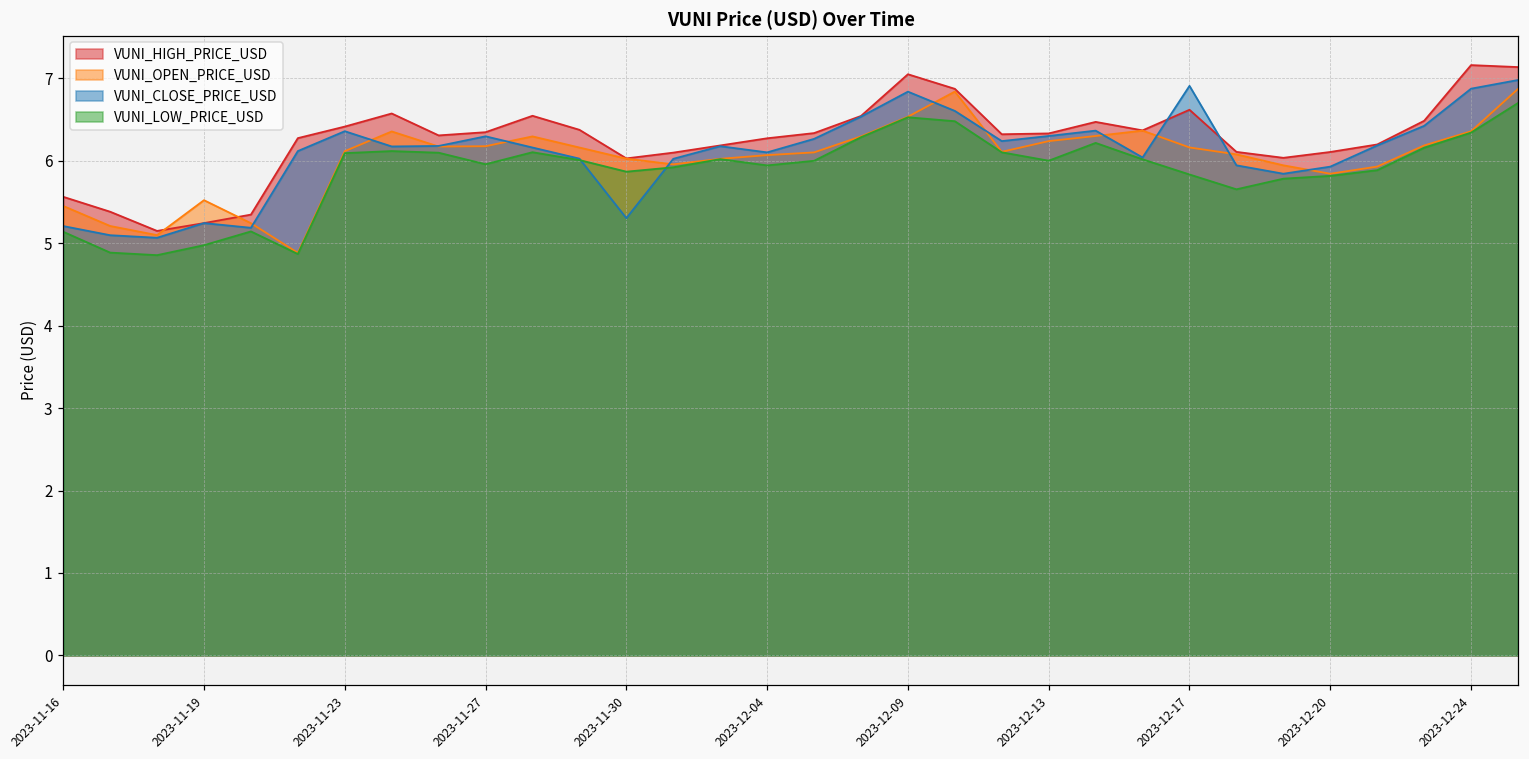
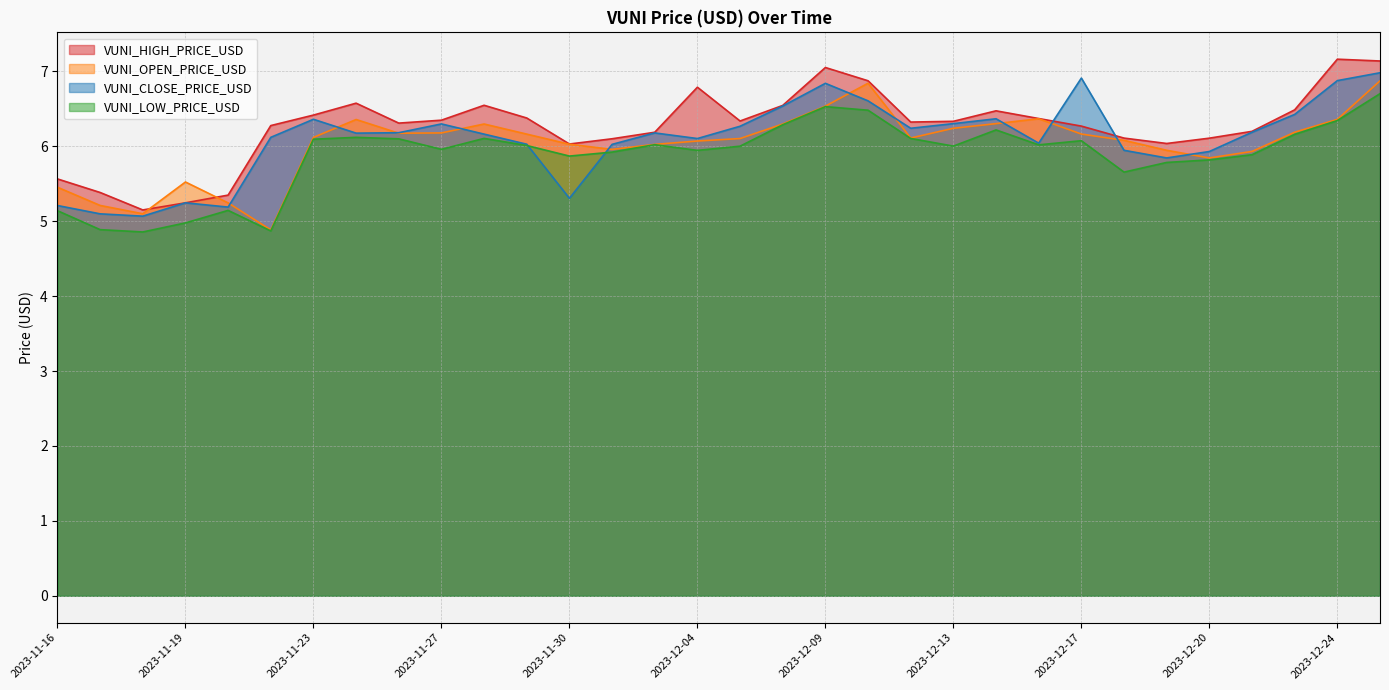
VUNI_HIGH_PRICE_USD, 2023-12-04: 6.3 -> 6.8
VUNI_HIGH_PRICE_USD, 2023-12-17: 6.6 -> 6.3
VUNI_LOW_PRICE_USD, 2023-12-17: 5.8 -> 6.1
